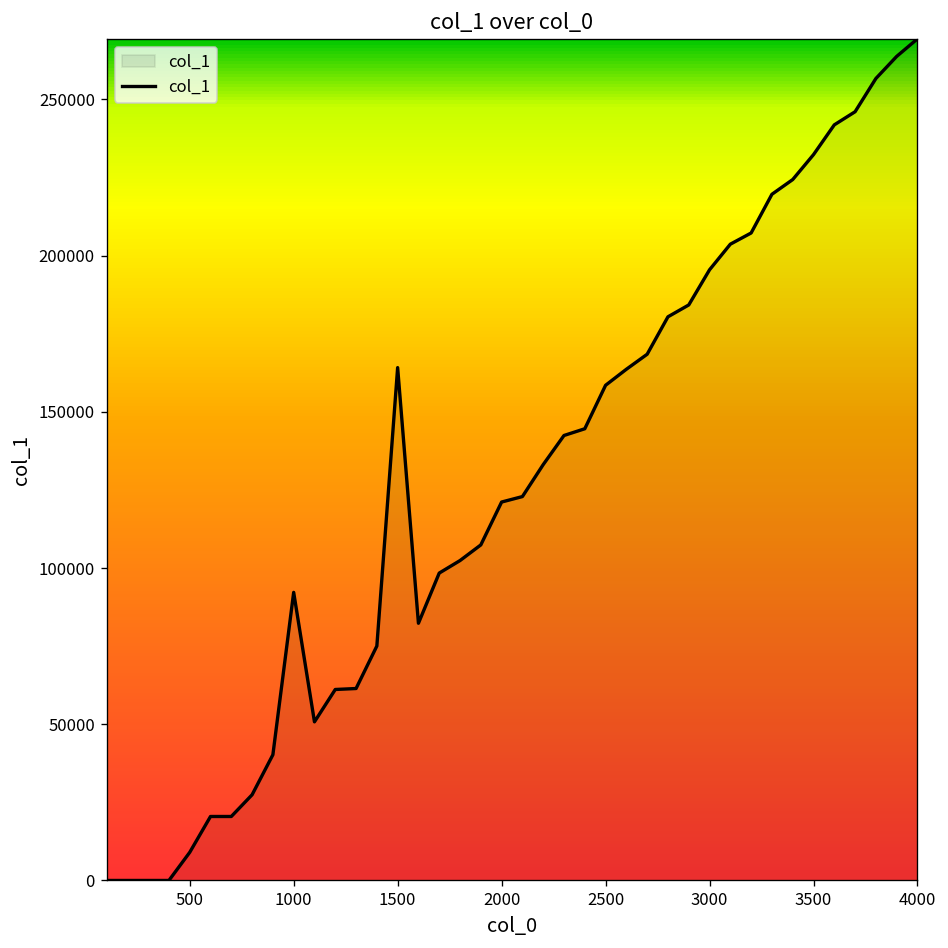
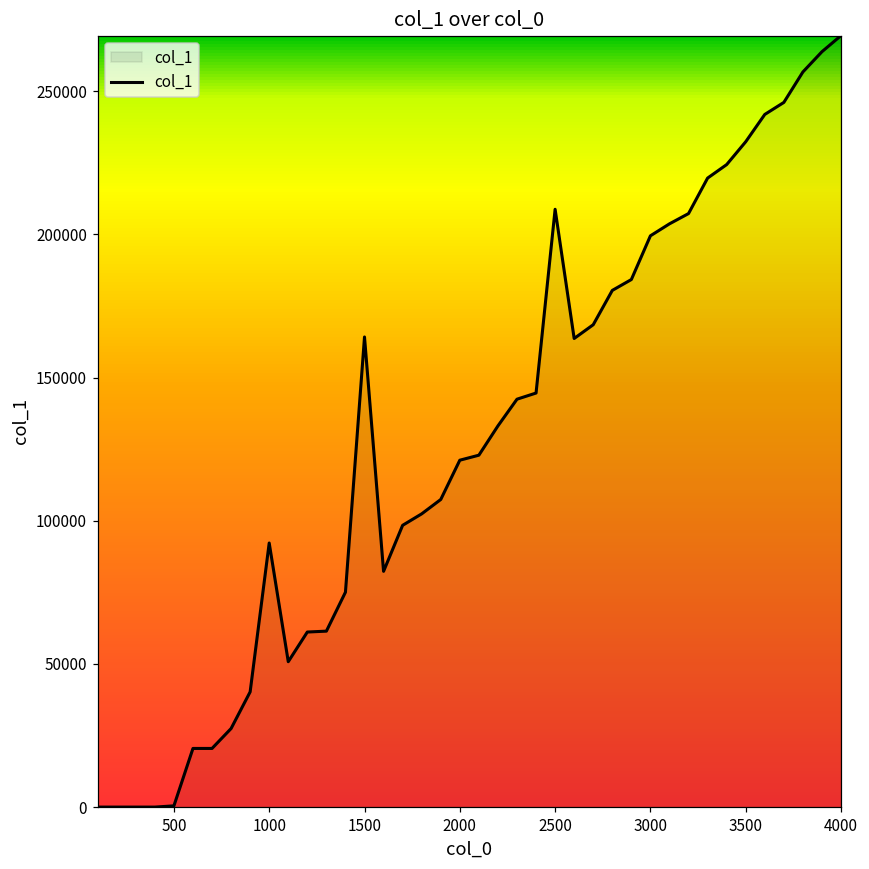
500: 9000 -> 0
2500: 159000 -> 209000
3000: 195000 -> 199000
